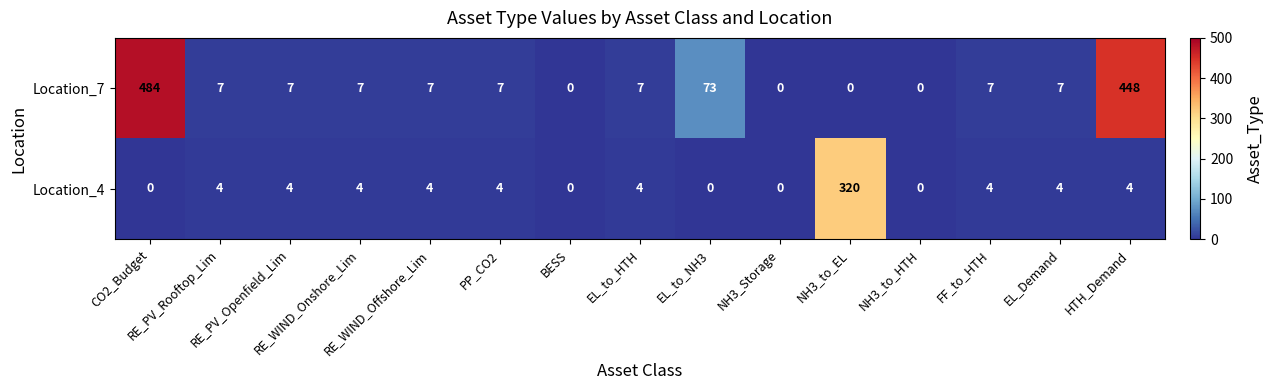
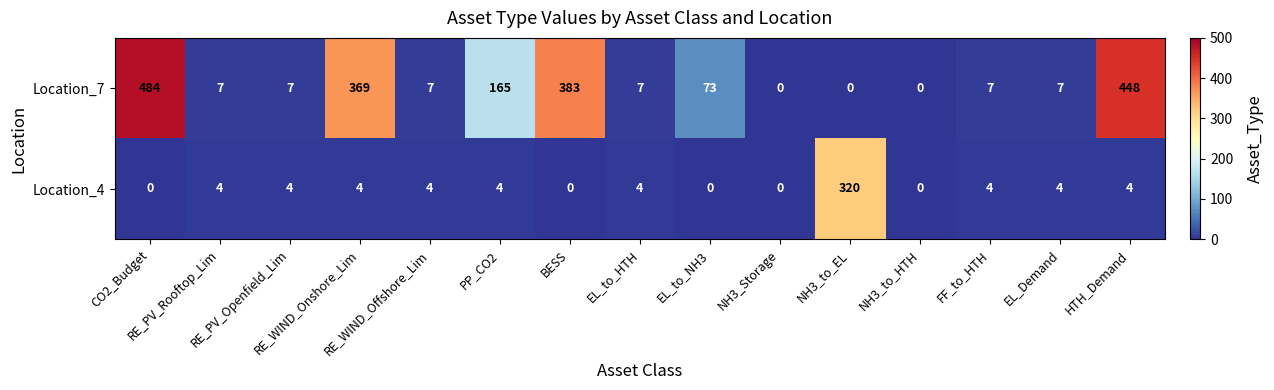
Location_7, RE_WIND_Onshore_Lim: 7 -> 369
Location_7, PP_CO2: 7 -> 165
Location_7, BESS: 0 -> 383
